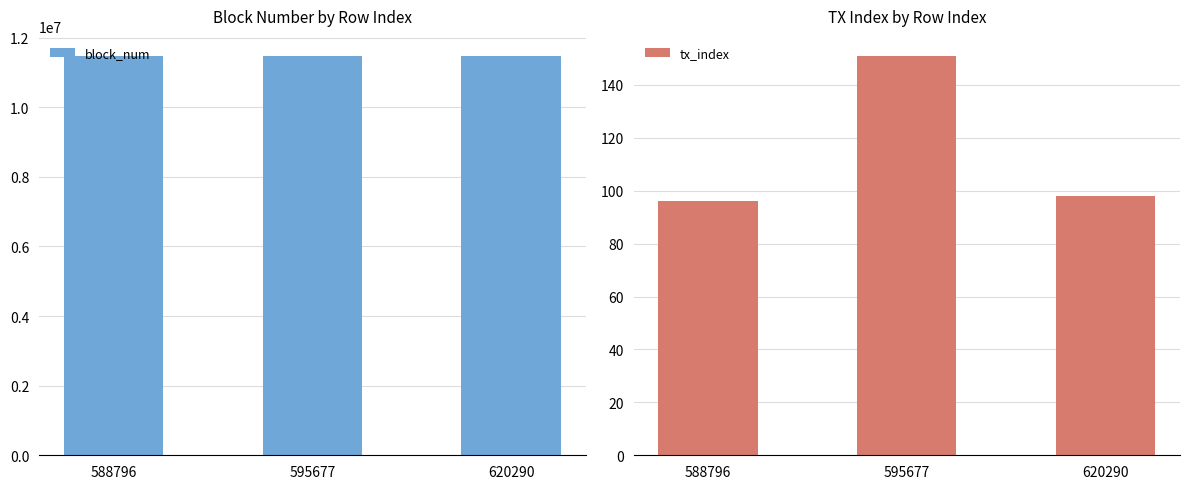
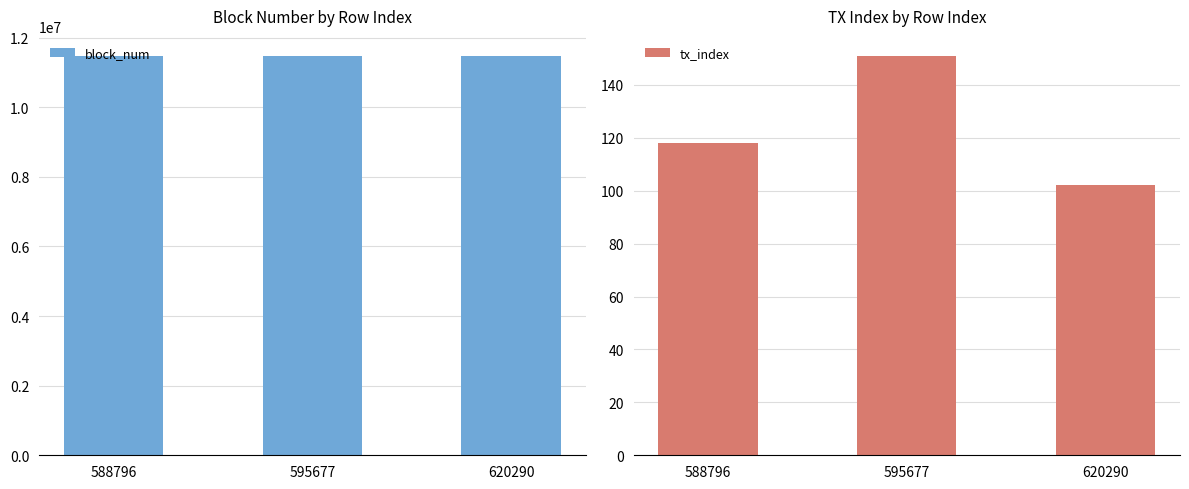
TX Index by Row Index, 588796: 96 -> 118
TX Index by Row Index, 620290: 98 -> 102
